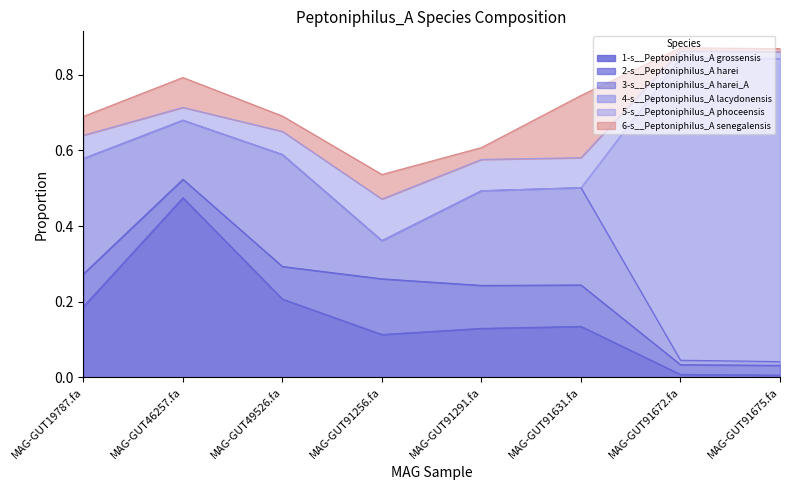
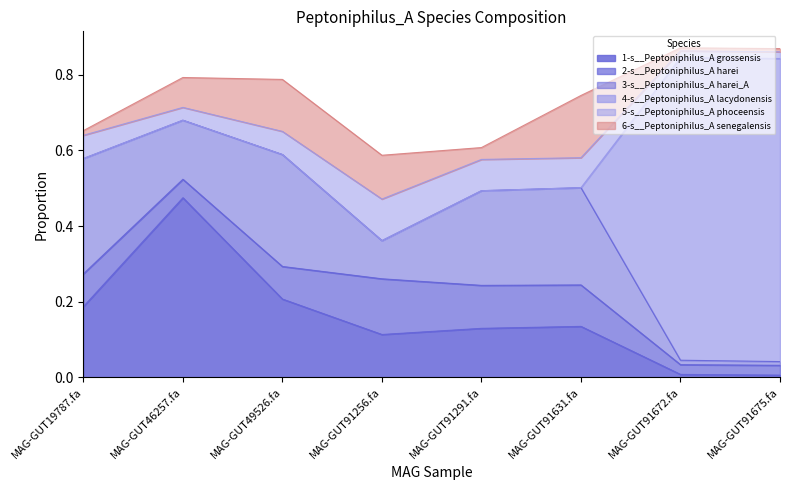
6-s__Peptoniphilus_A senegalensis, MAG-GUT19787.fa: 0.05 -> 0.01
6-s__Peptoniphilus_A senegalensis, MAG-GUT49526.fa: 0.04 -> 0.14
6-s__Peptoniphilus_A senegalensis, MAG-GUT91256.fa: 0.07 -> 0.12
